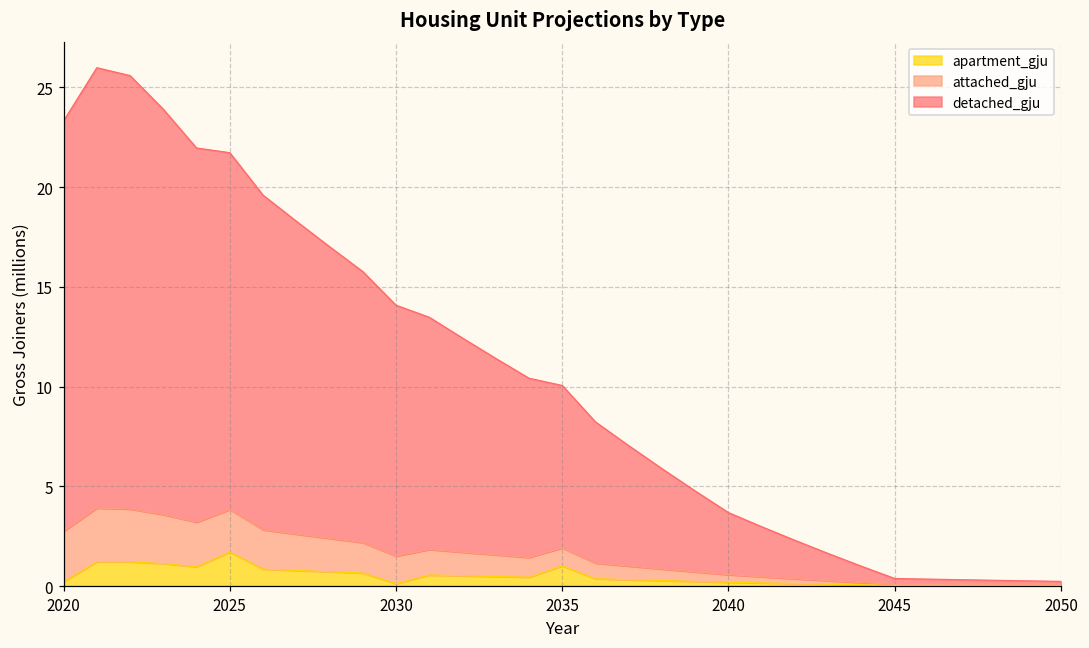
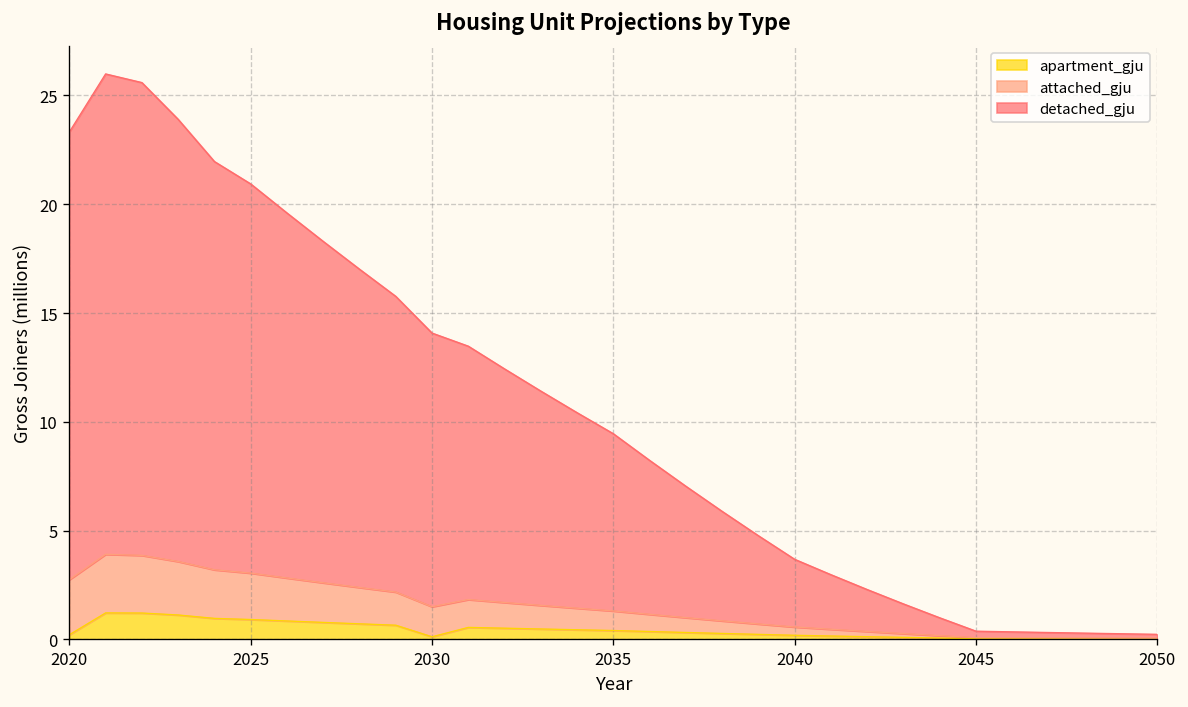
apartment_gju, 2025: 1.7 -> 0.9
apartment_gju, 2035: 1.0 -> 0.4
